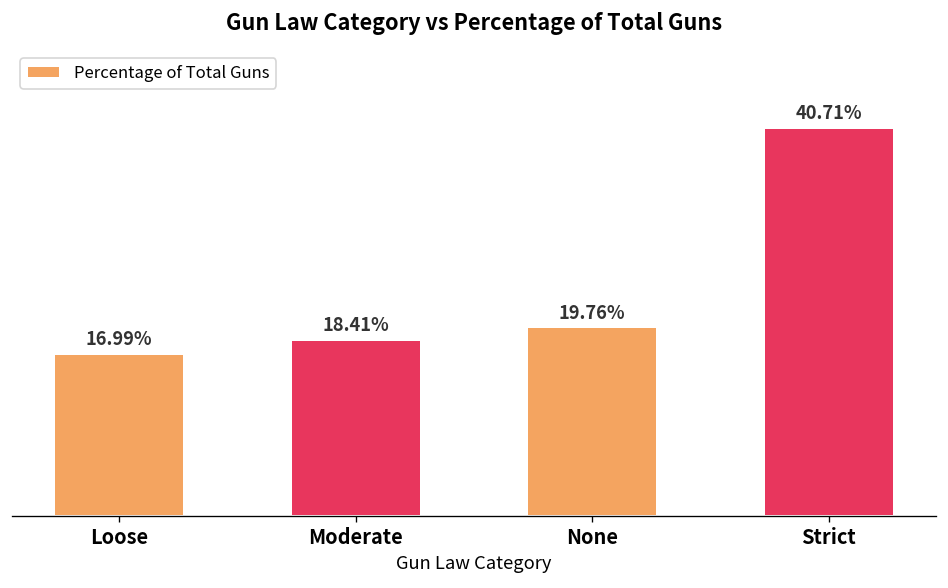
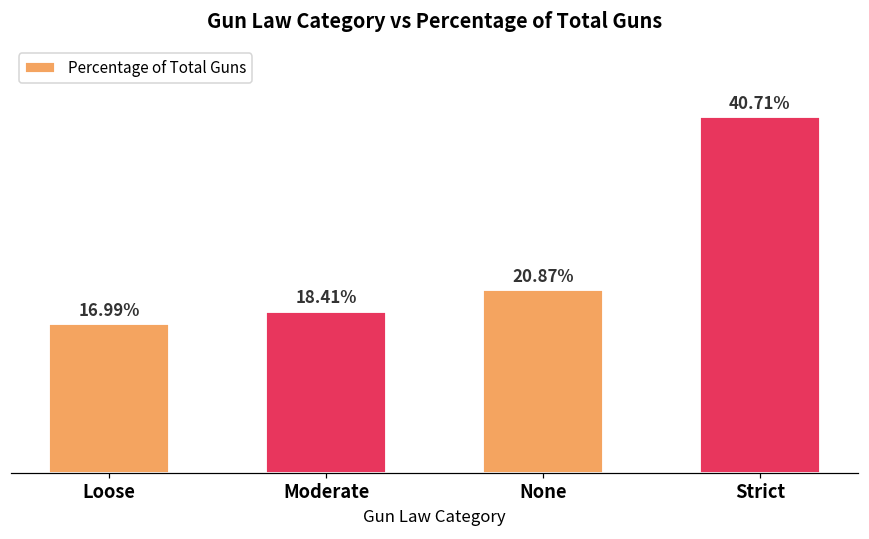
None: 19.76% -> 20.87%
